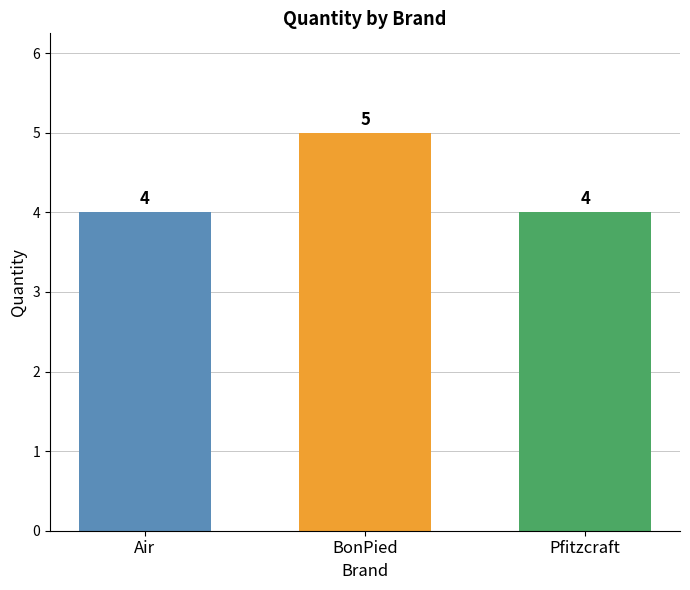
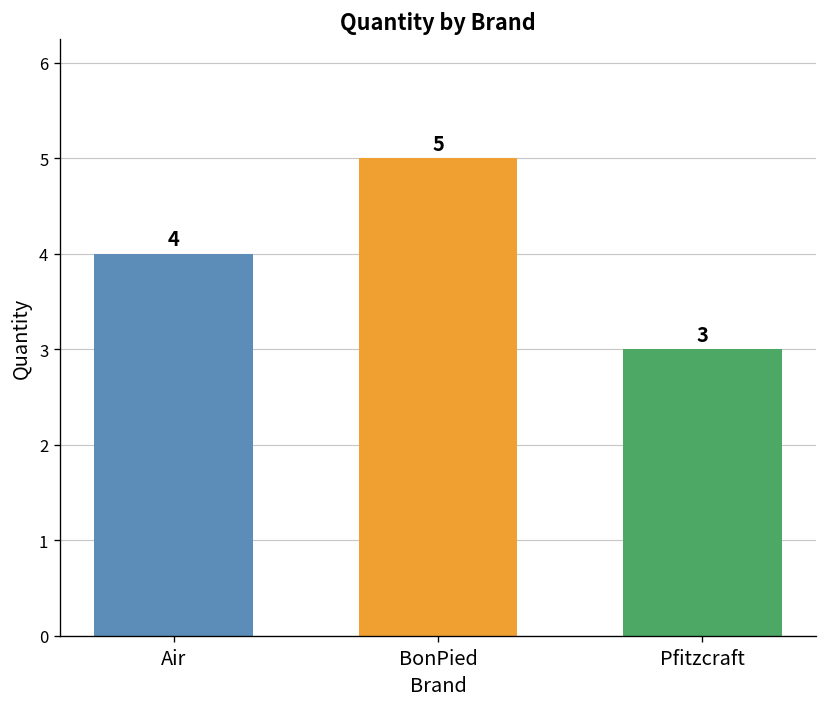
Pfitzcraft: 4 -> 3
